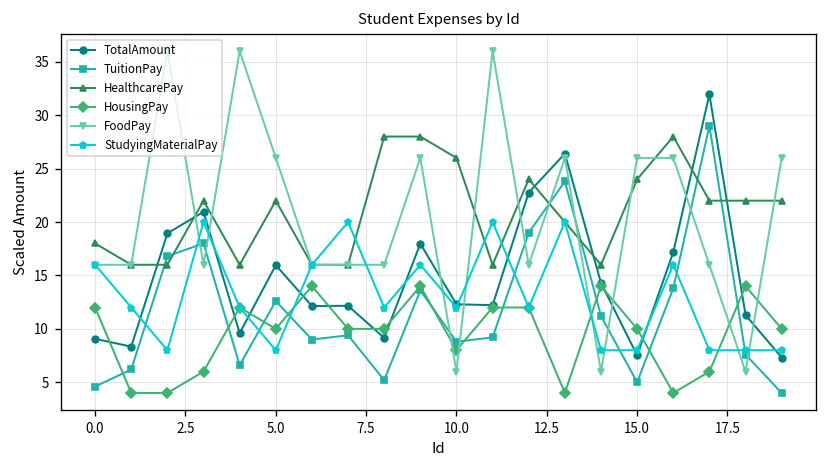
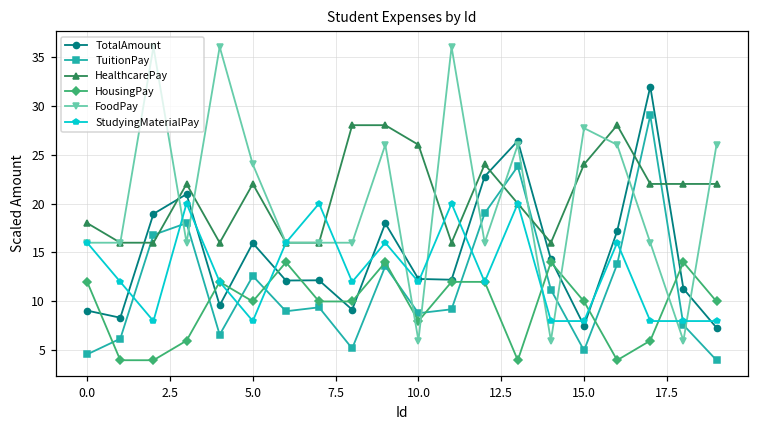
FoodPay, 5.0: 26 -> 24
FoodPay, 15.0: 26 -> 28
